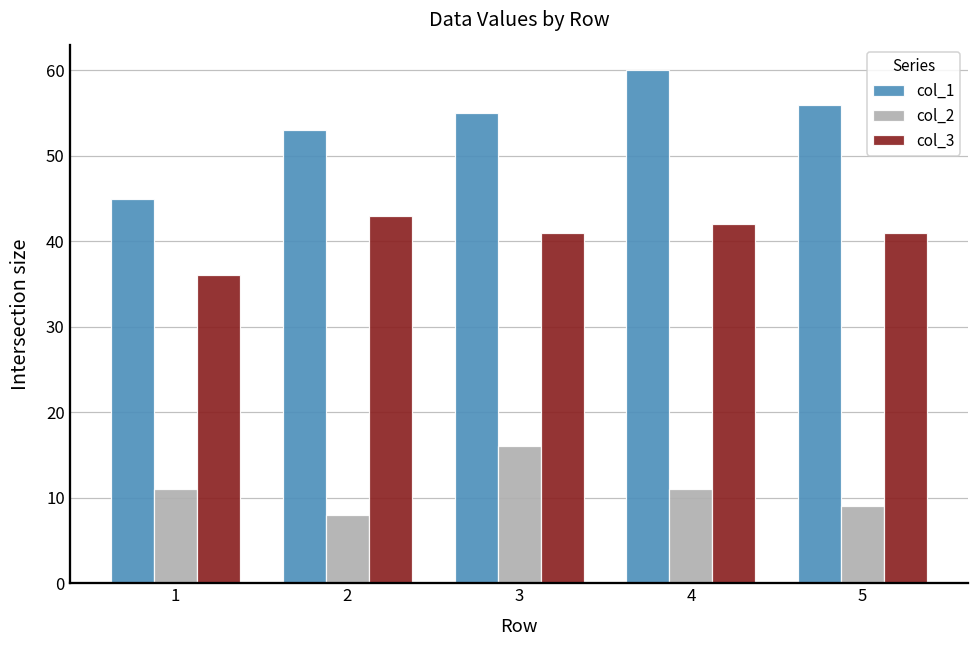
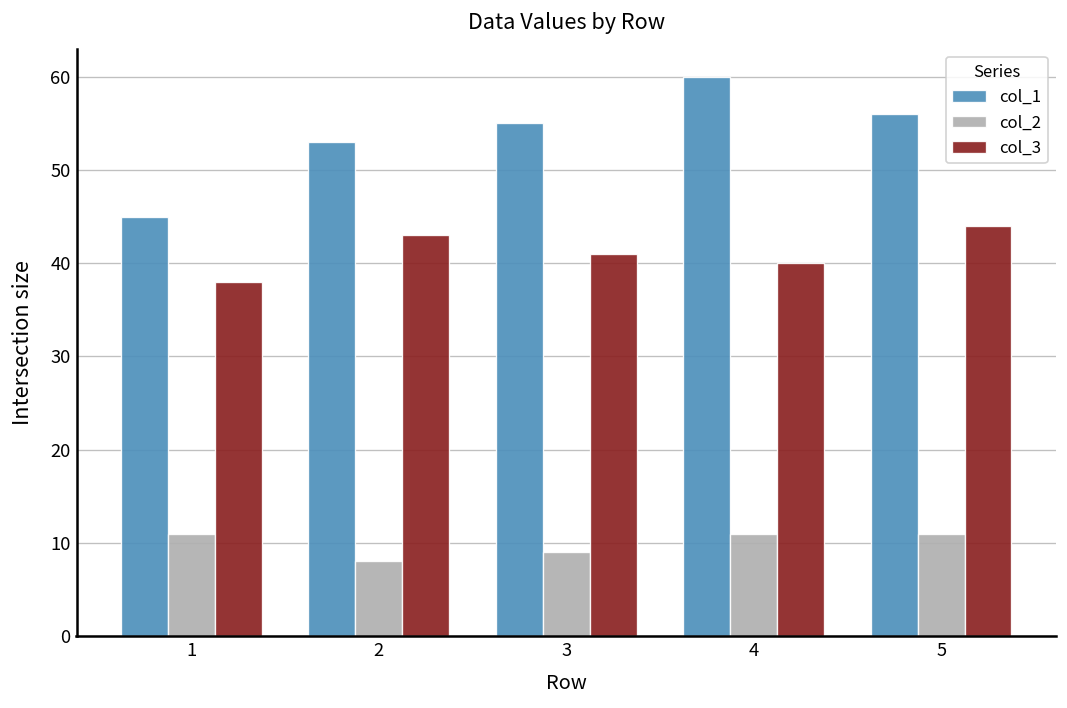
col_3, 1: 36 -> 38
col_2, 3: 16 -> 9
col_3, 4: 42 -> 40
col_2, 5: 9 -> 11
col_3, 5: 41 -> 44
